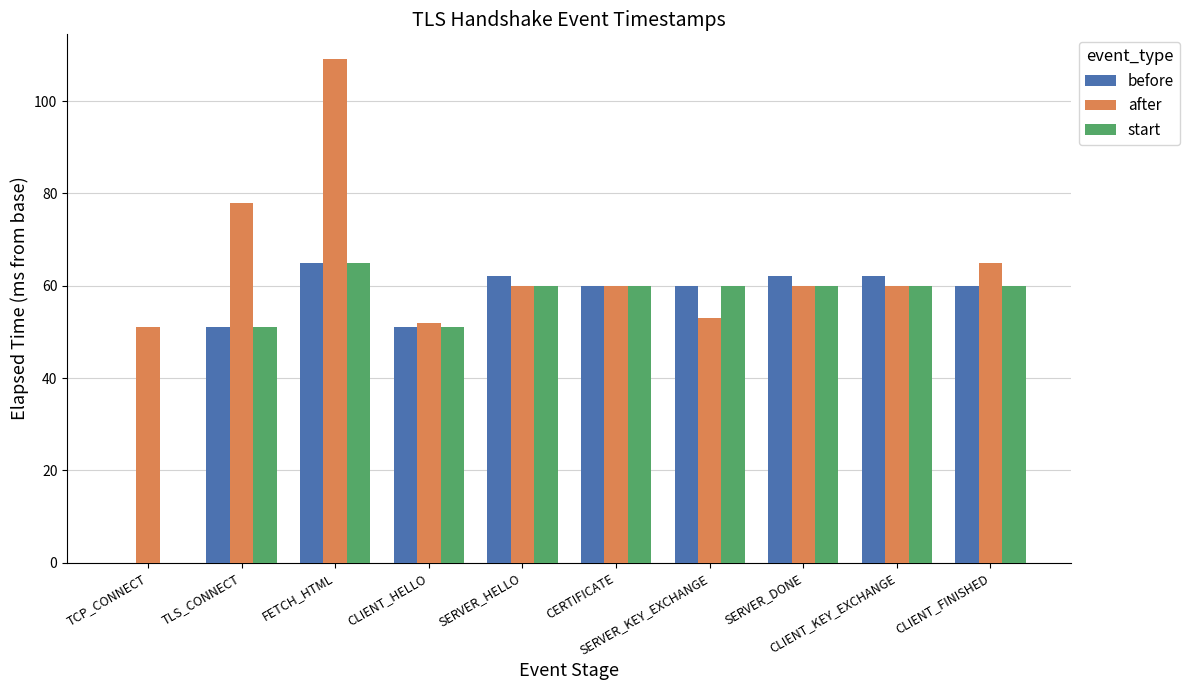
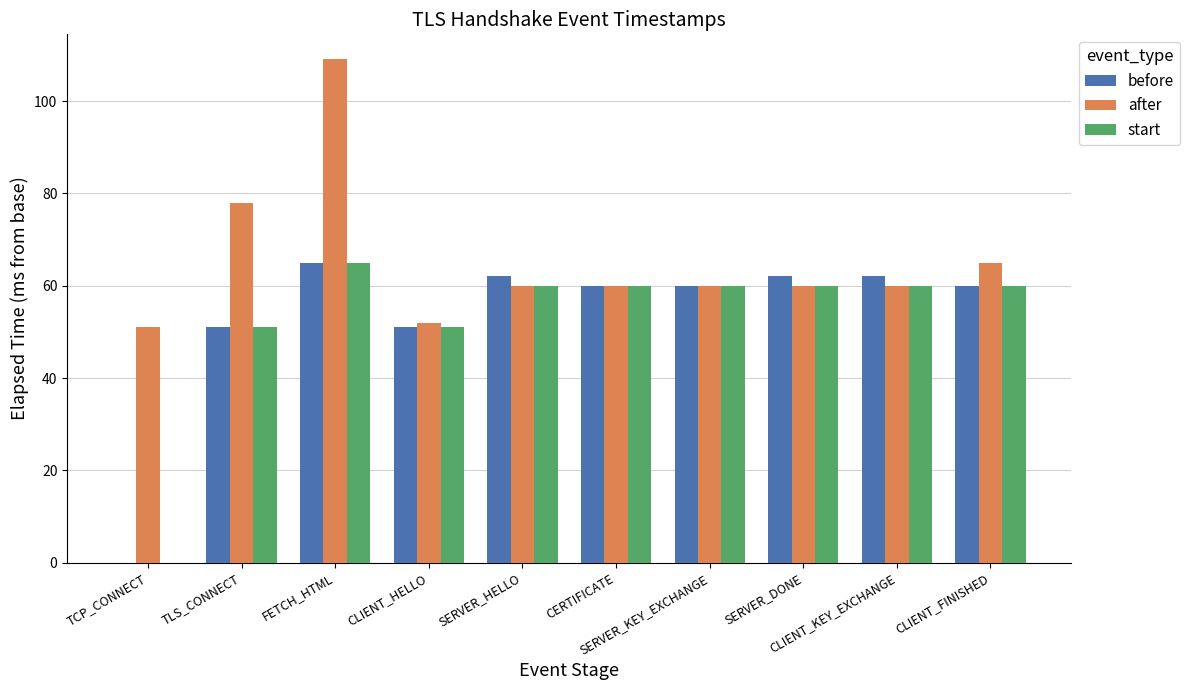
after, SERVER_KEY_EXCHANGE: 53 -> 60
